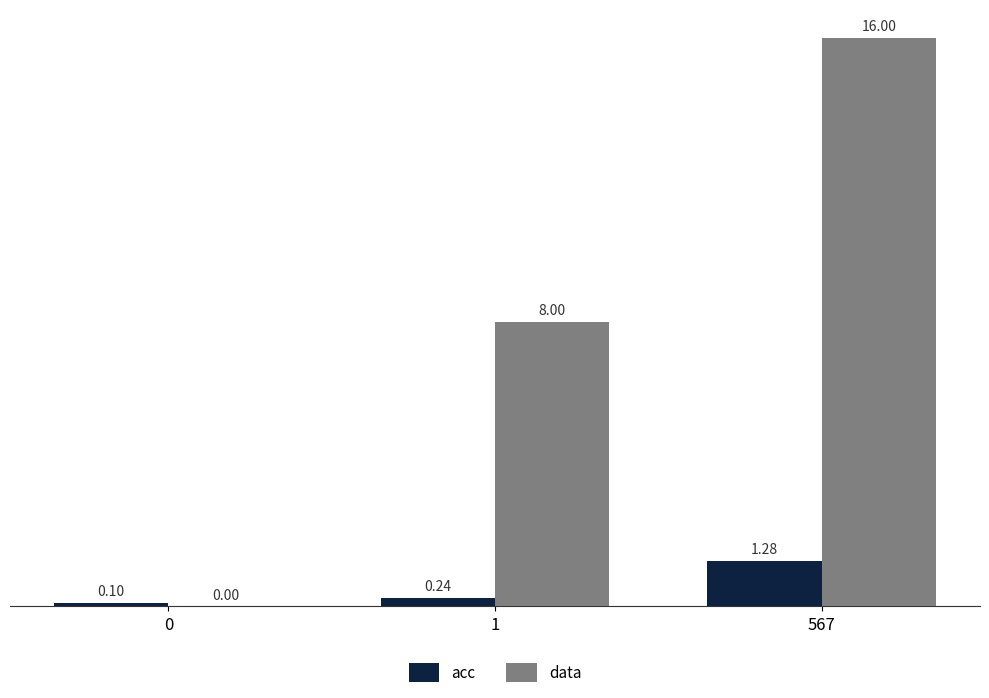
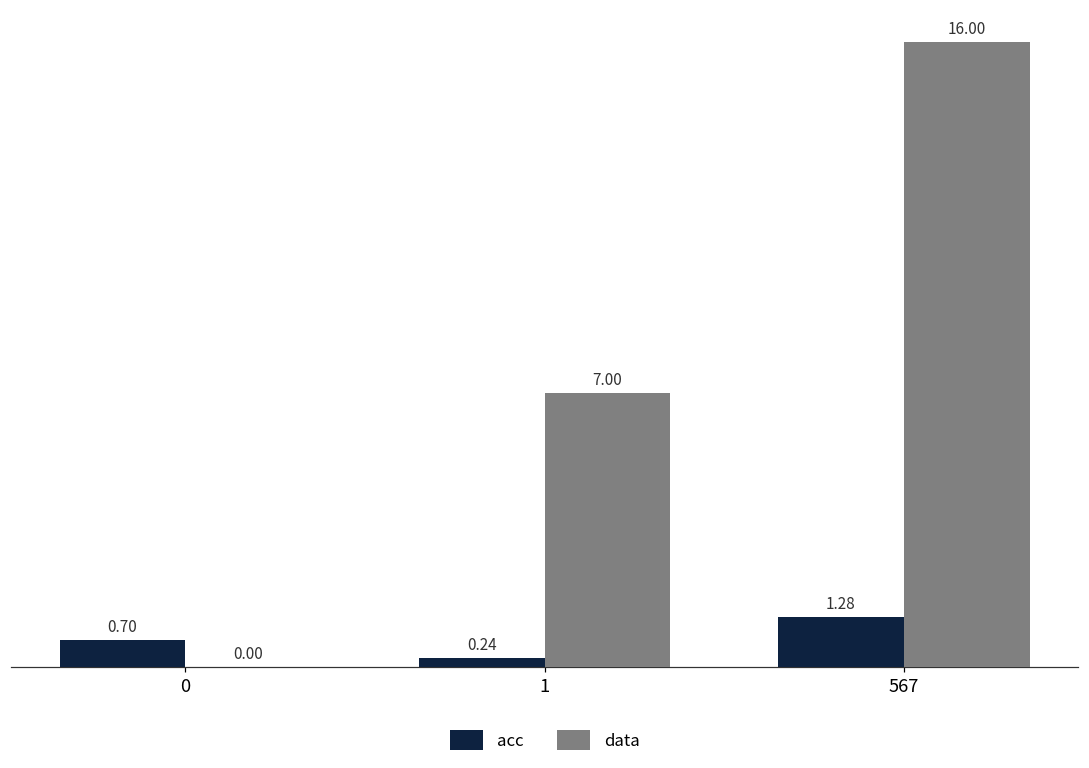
acc, 0: 0.10 -> 0.70
data, 1: 8.00 -> 7.00
